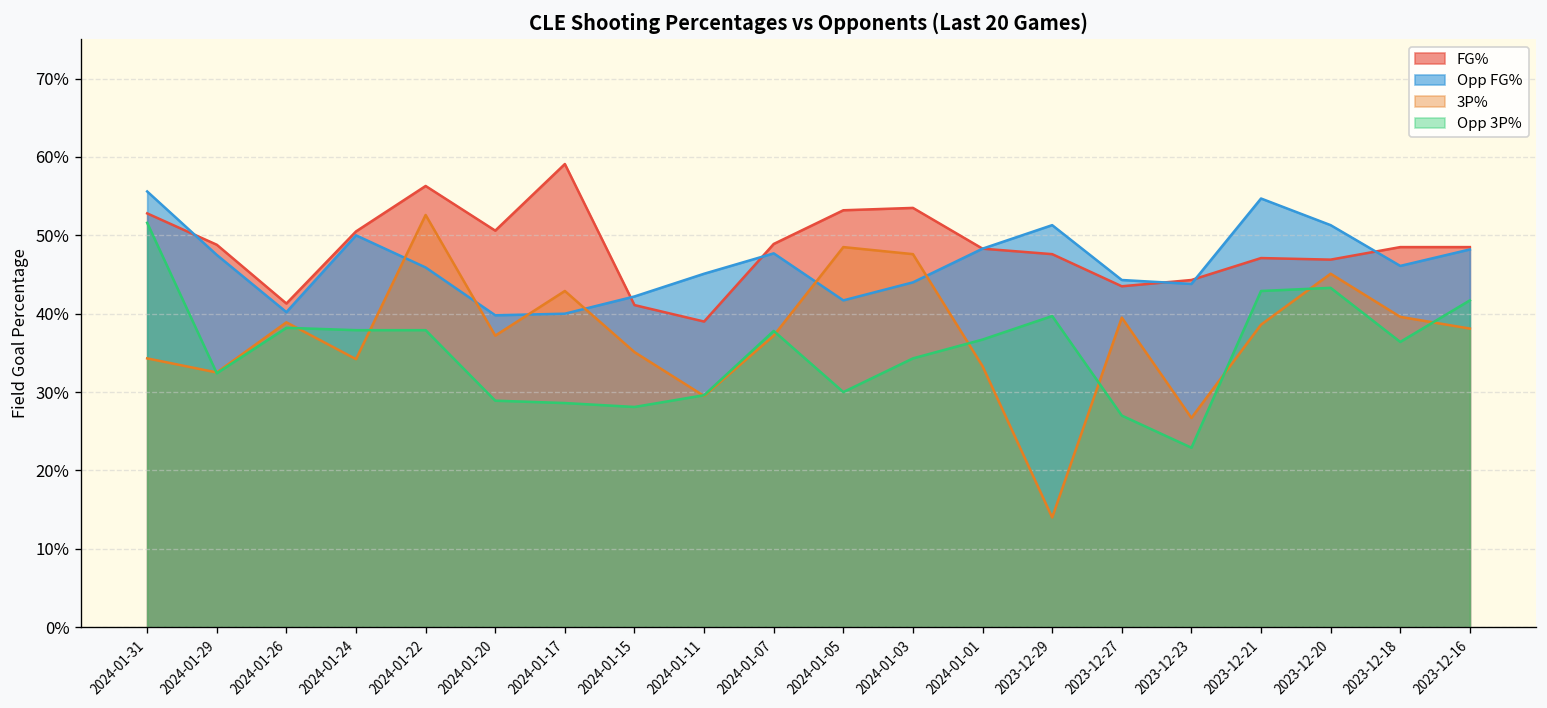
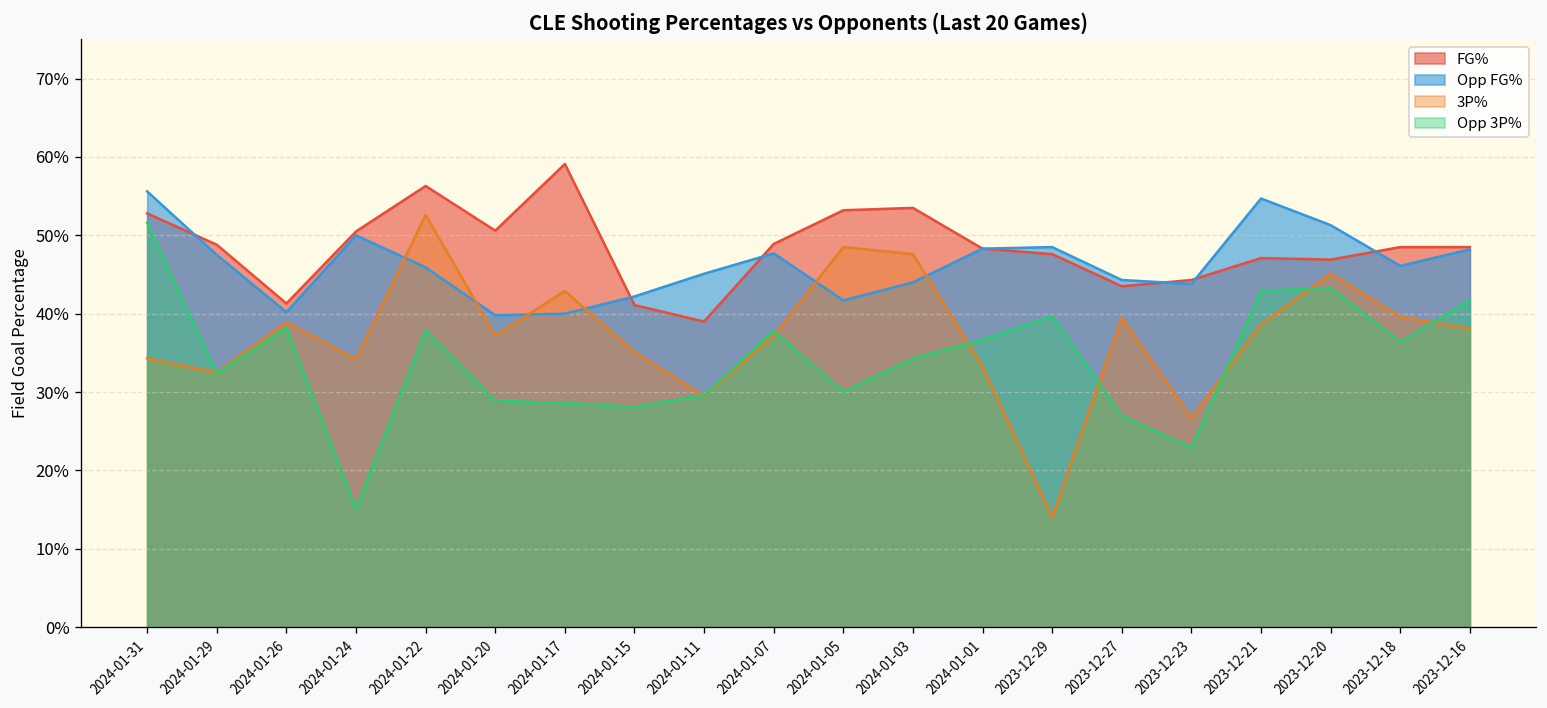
Opp 3P%, 2024-01-24: 38% -> 15%
Opp FG%, 2023-12-29: 51% -> 49%
